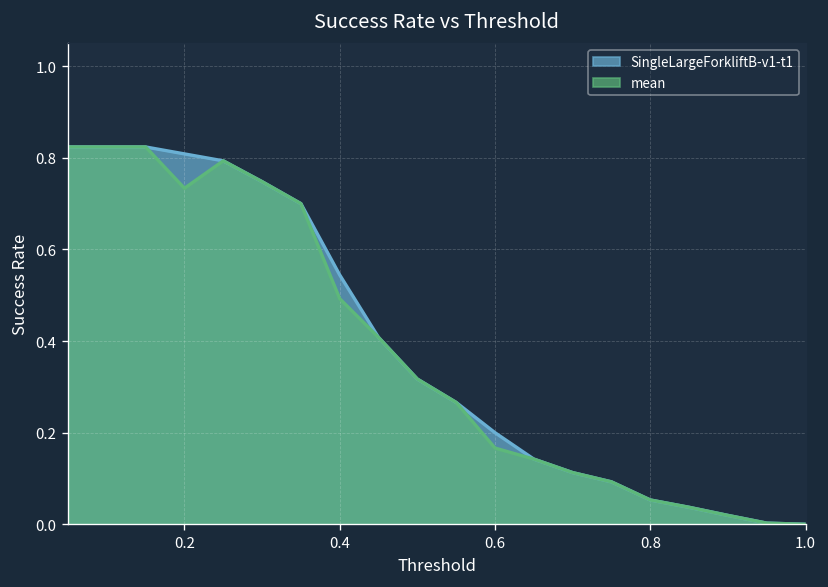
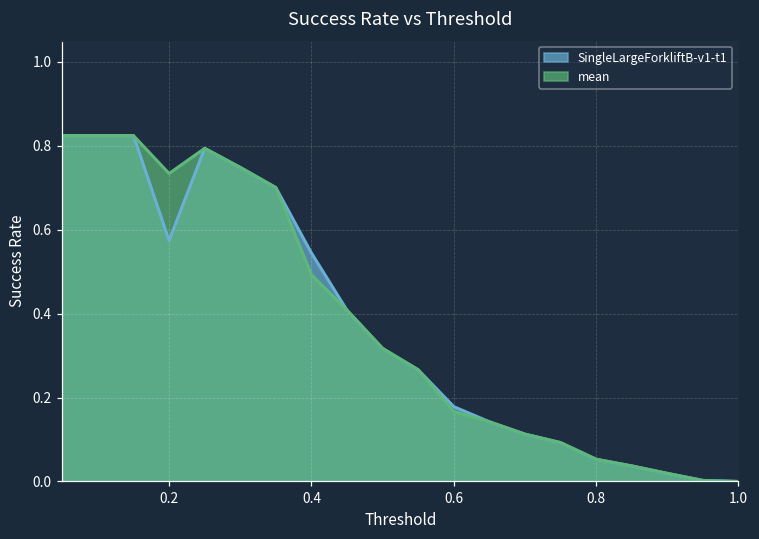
SingleLargeForkliftB-v1-t1, 0.2: 0.81 -> 0.57
SingleLargeForkliftB-v1-t1, 0.6: 0.20 -> 0.18
